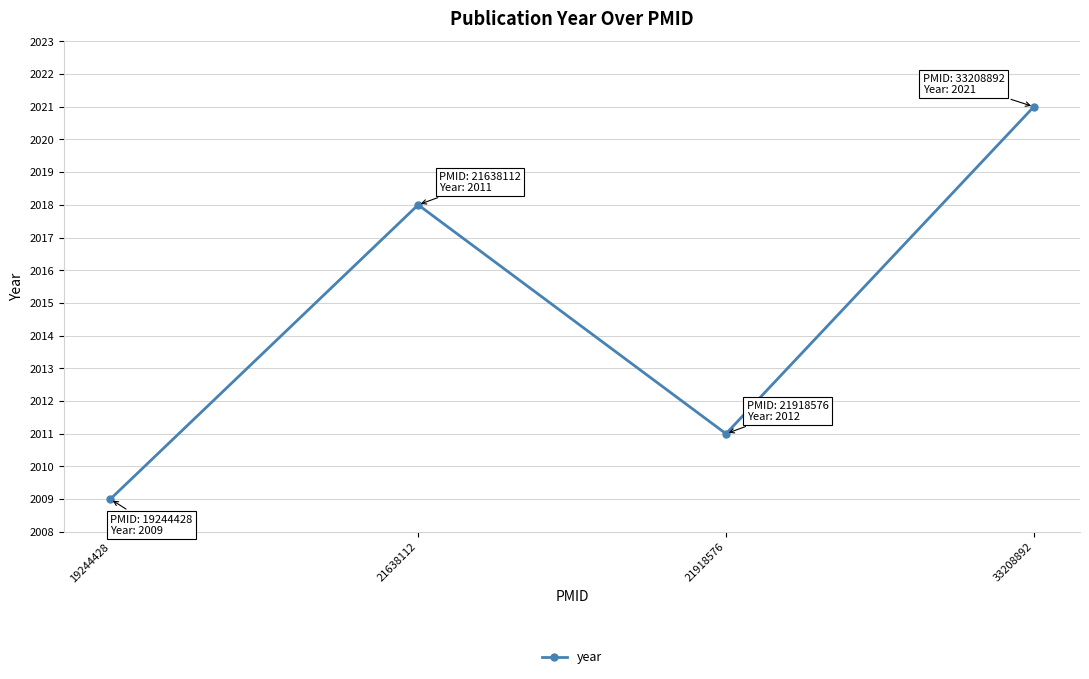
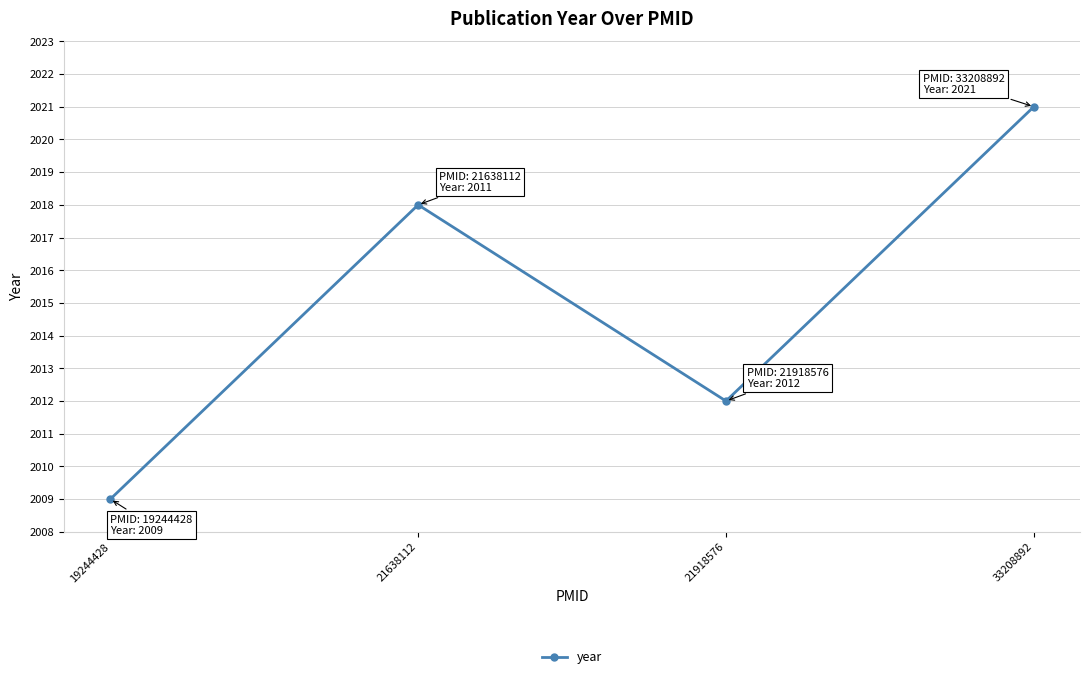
21918576: 2011 -> 2012
